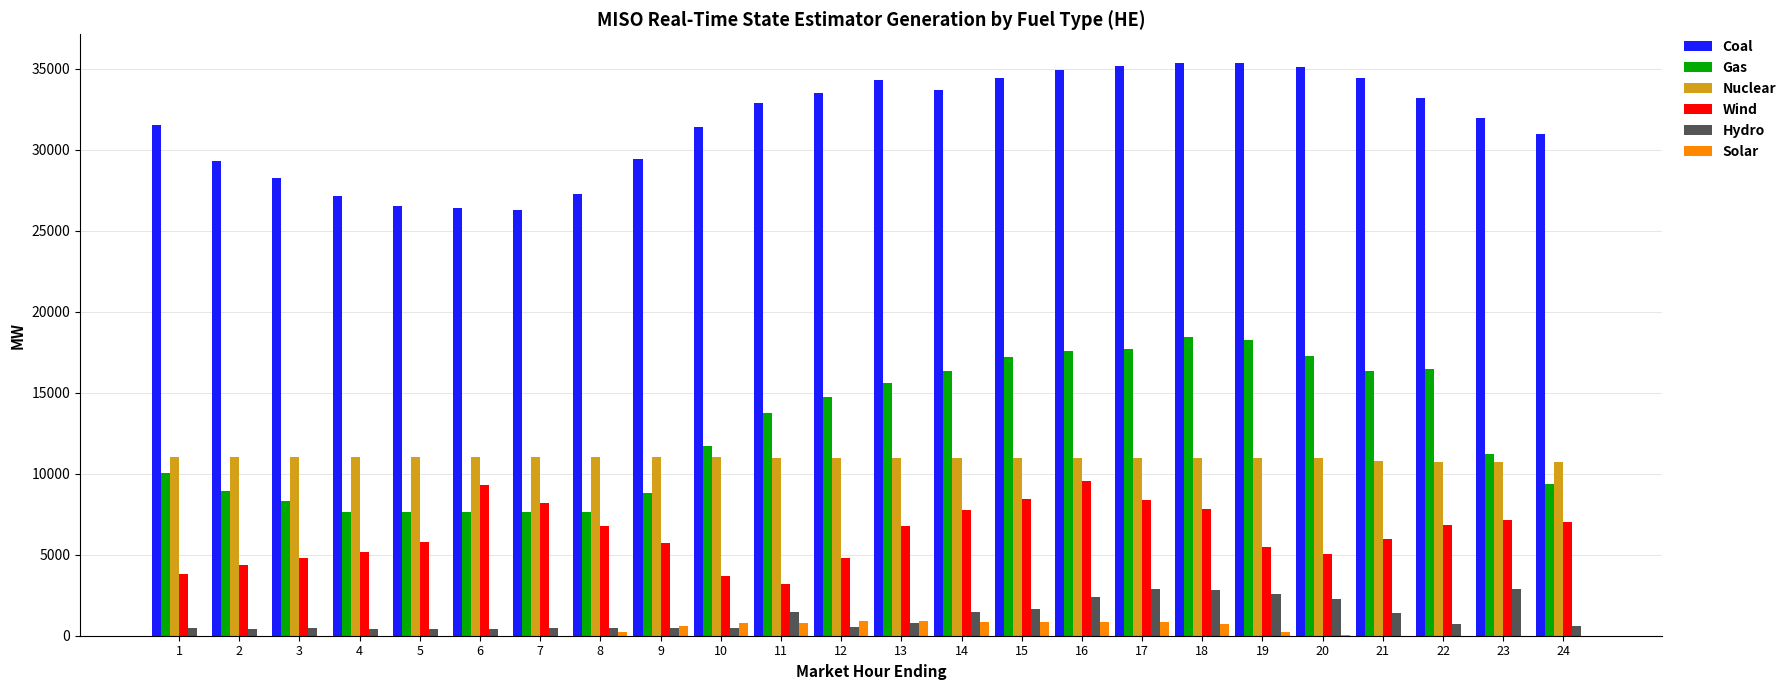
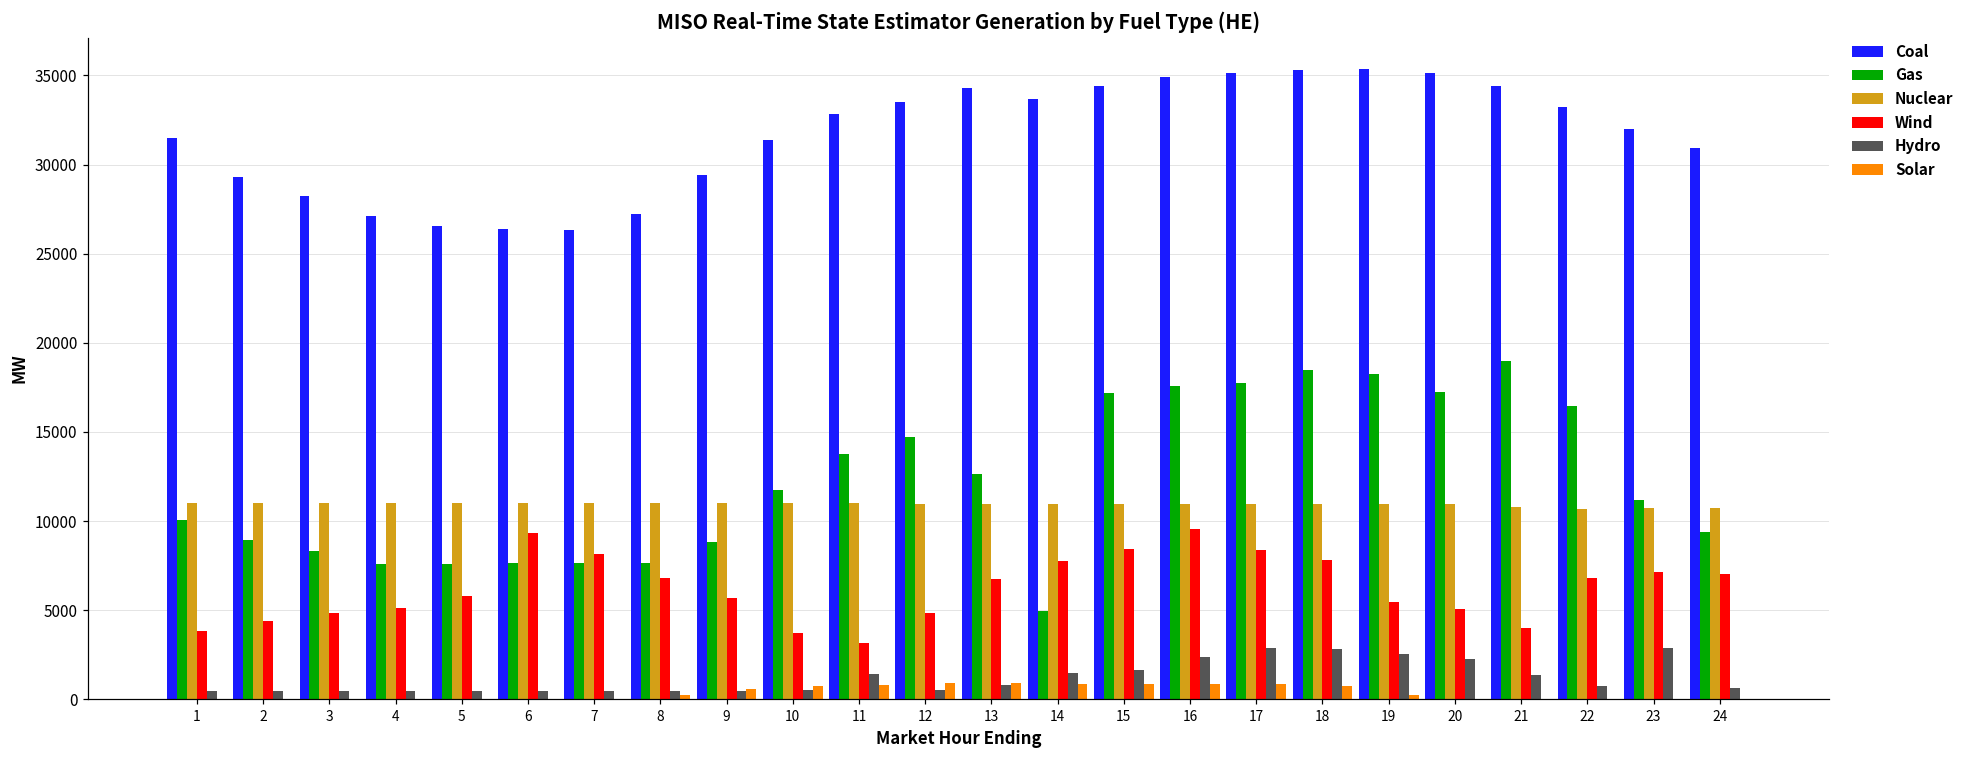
Gas, 13: 15600 -> 12700
Gas, 14: 16300 -> 5000
Gas, 21: 16300 -> 19000
Wind, 21: 6000 -> 4000
